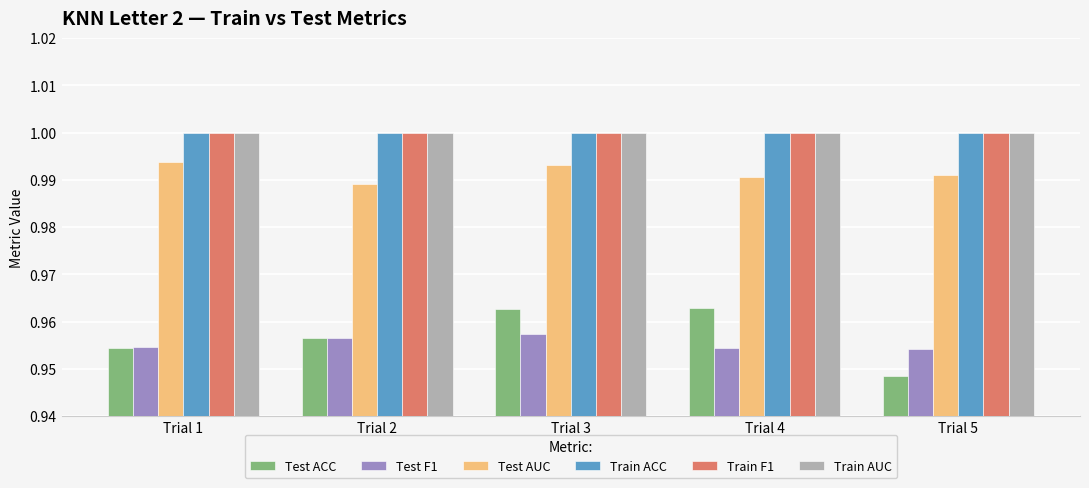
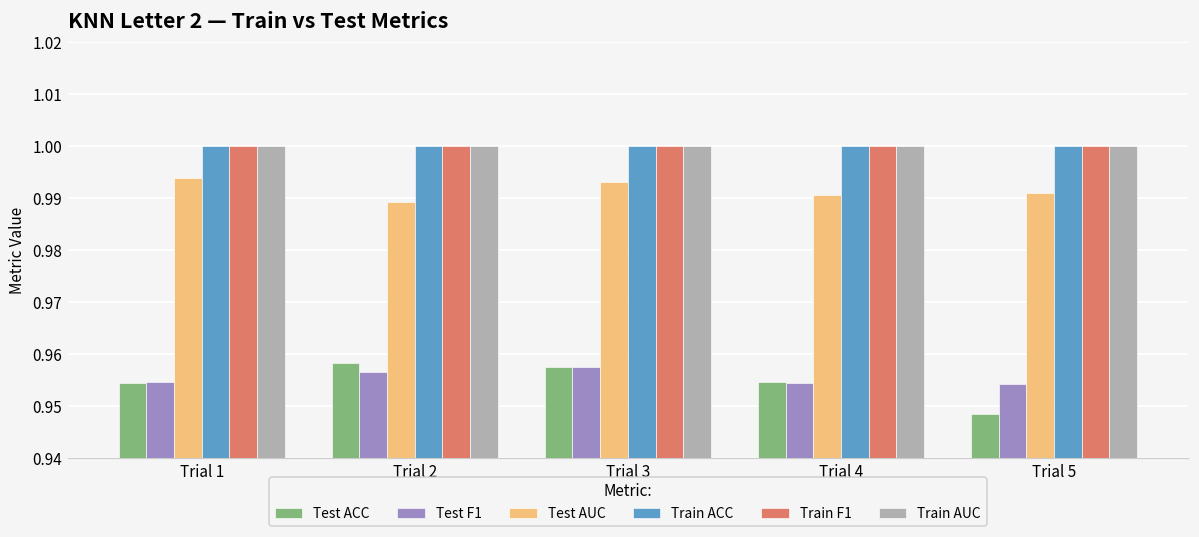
Test ACC, Trial 2: 0.956 -> 0.958
Test ACC, Trial 3: 0.963 -> 0.958
Test ACC, Trial 4: 0.963 -> 0.955
